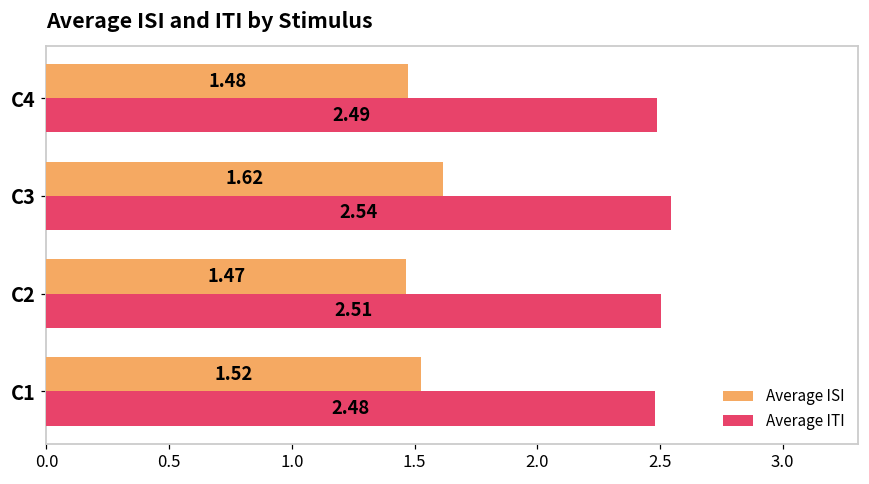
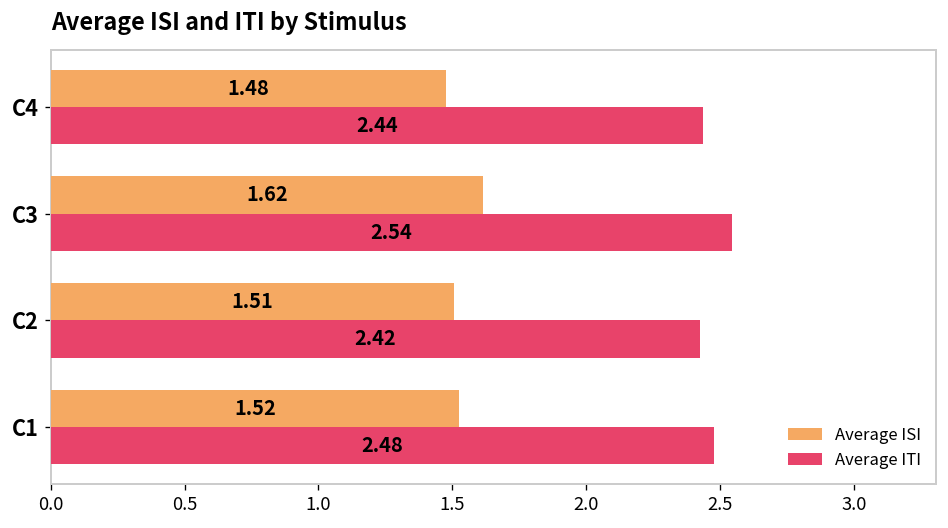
Average ITI, C4: 2.49 -> 2.44
Average ISI, C2: 1.47 -> 1.51
Average ITI, C2: 2.51 -> 2.42
